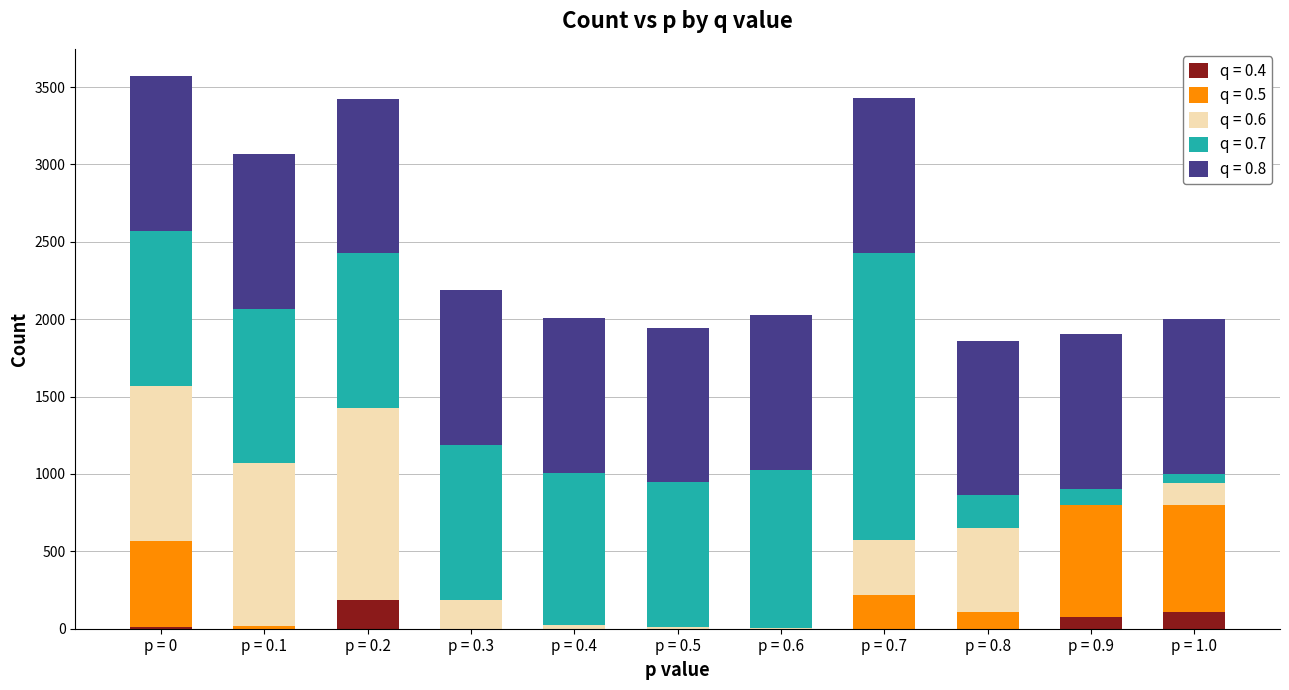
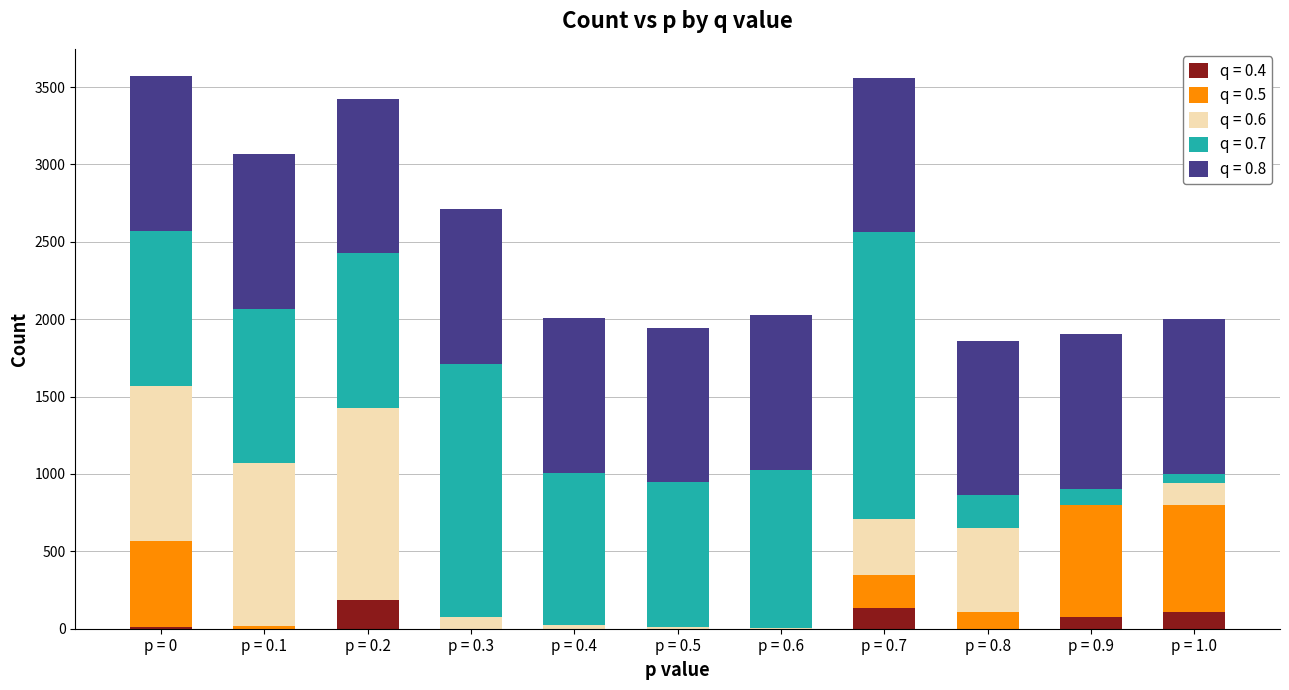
q = 0.6, p = 0.3: 190 -> 80
q = 0.7, p = 0.3: 1000 -> 1640
q = 0.4, p = 0.7: 0 -> 130
